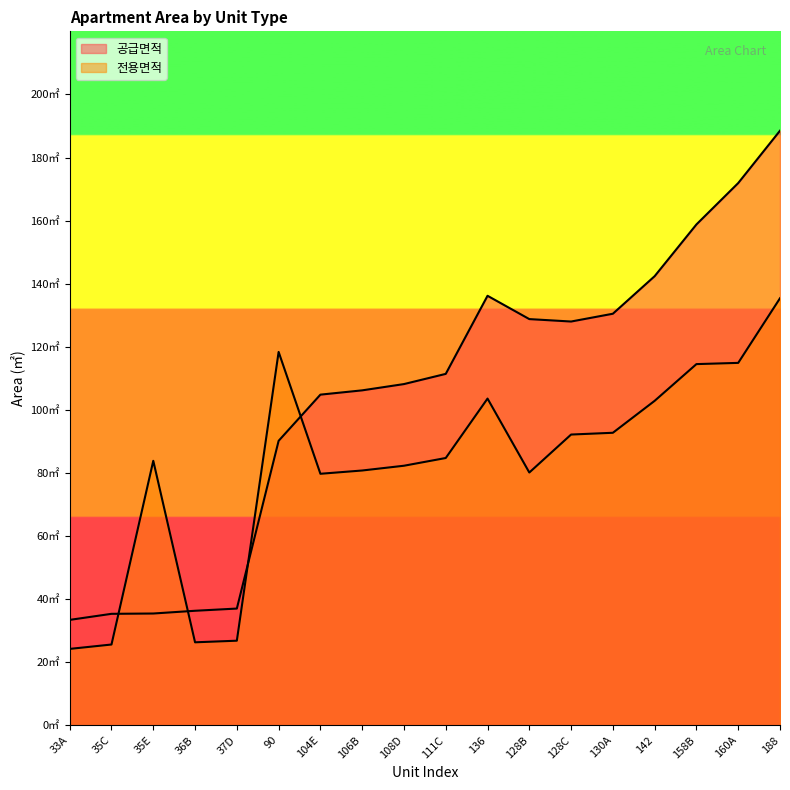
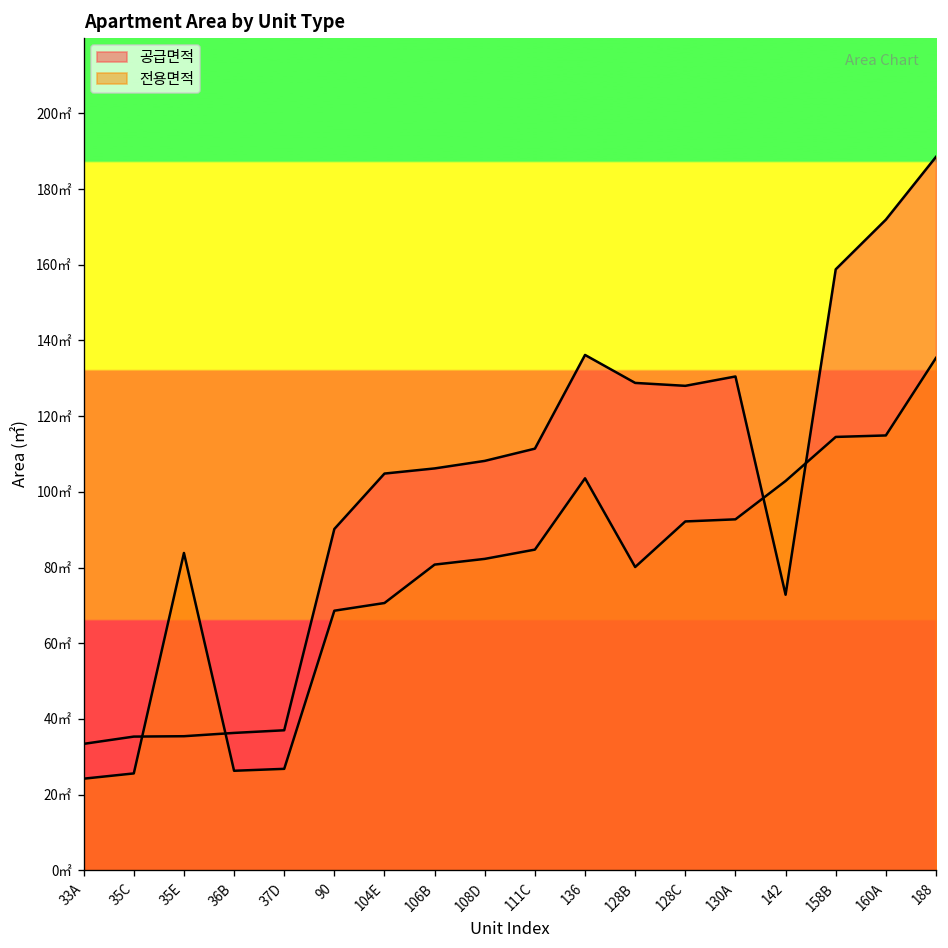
전용면적, 90: 118㎡ -> 69㎡
전용면적, 104E: 80㎡ -> 71㎡
공급면적, 142: 142㎡ -> 73㎡
